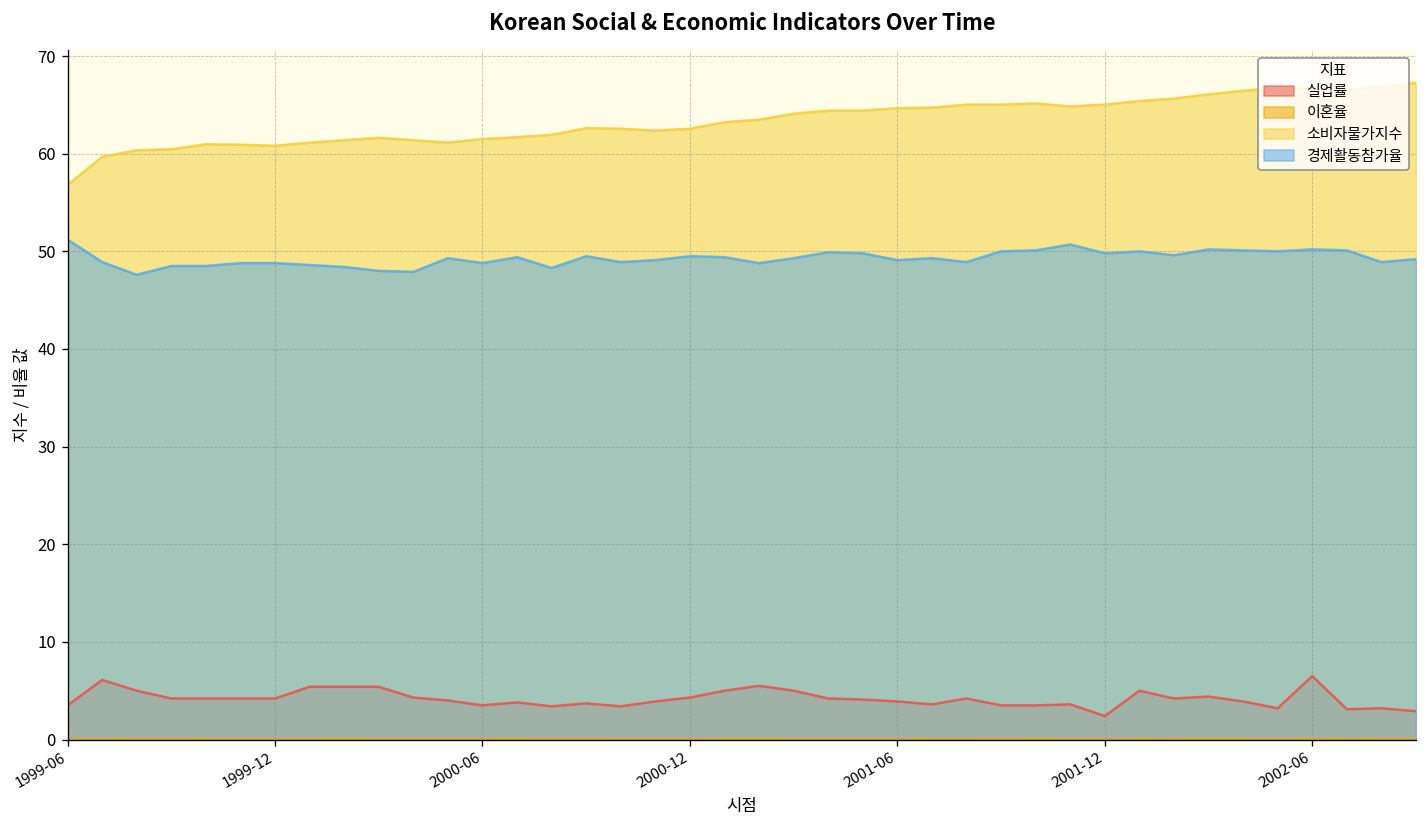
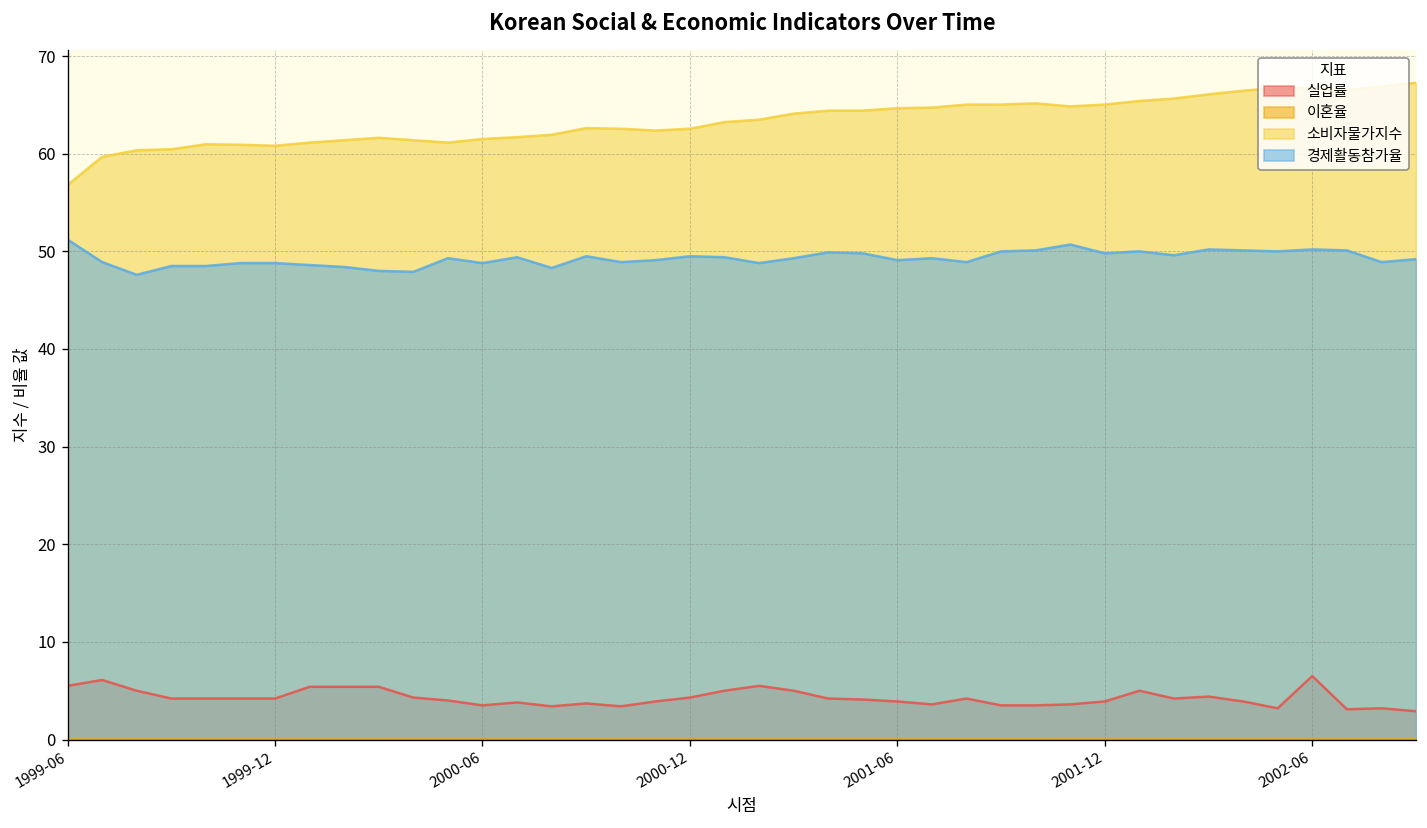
실업률, 1999-06: 4 -> 6
실업률, 2001-12: 2 -> 4
